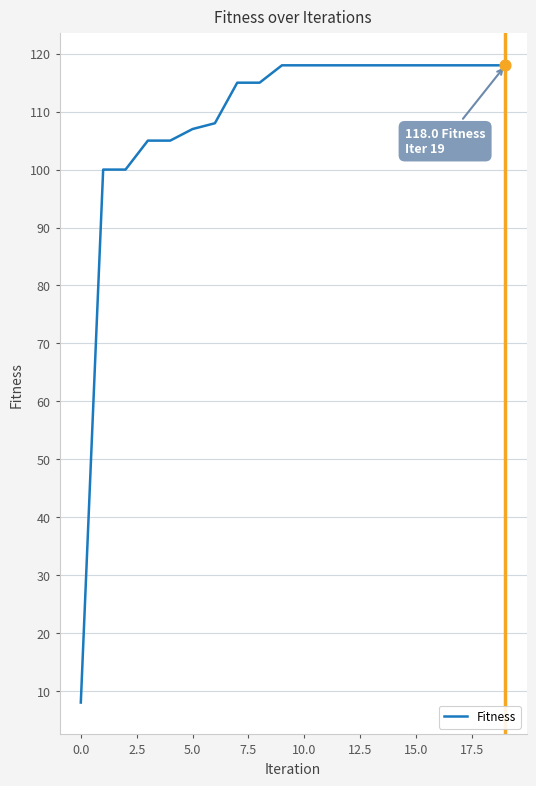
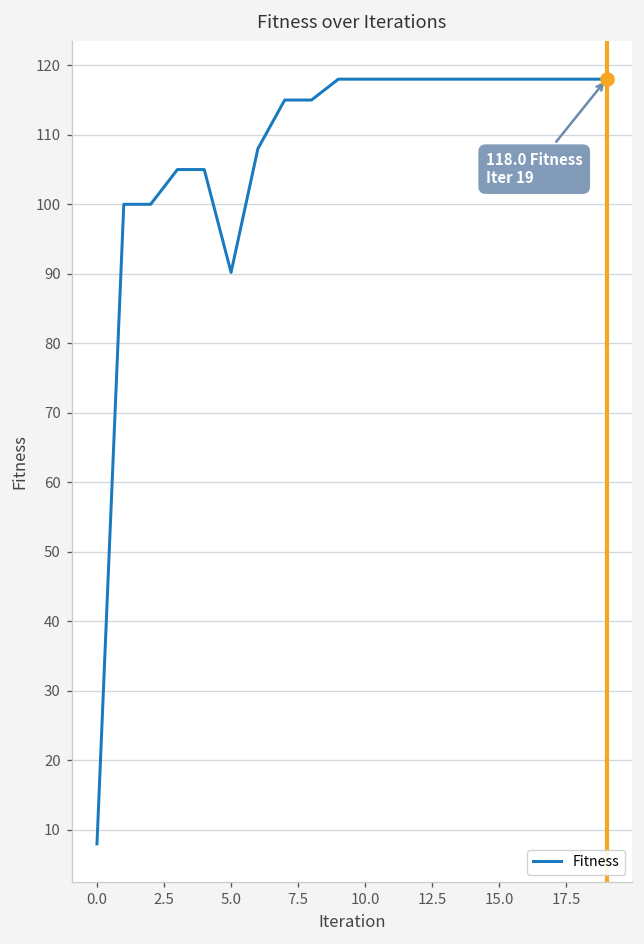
Fitness, 5.0: 107 -> 90
